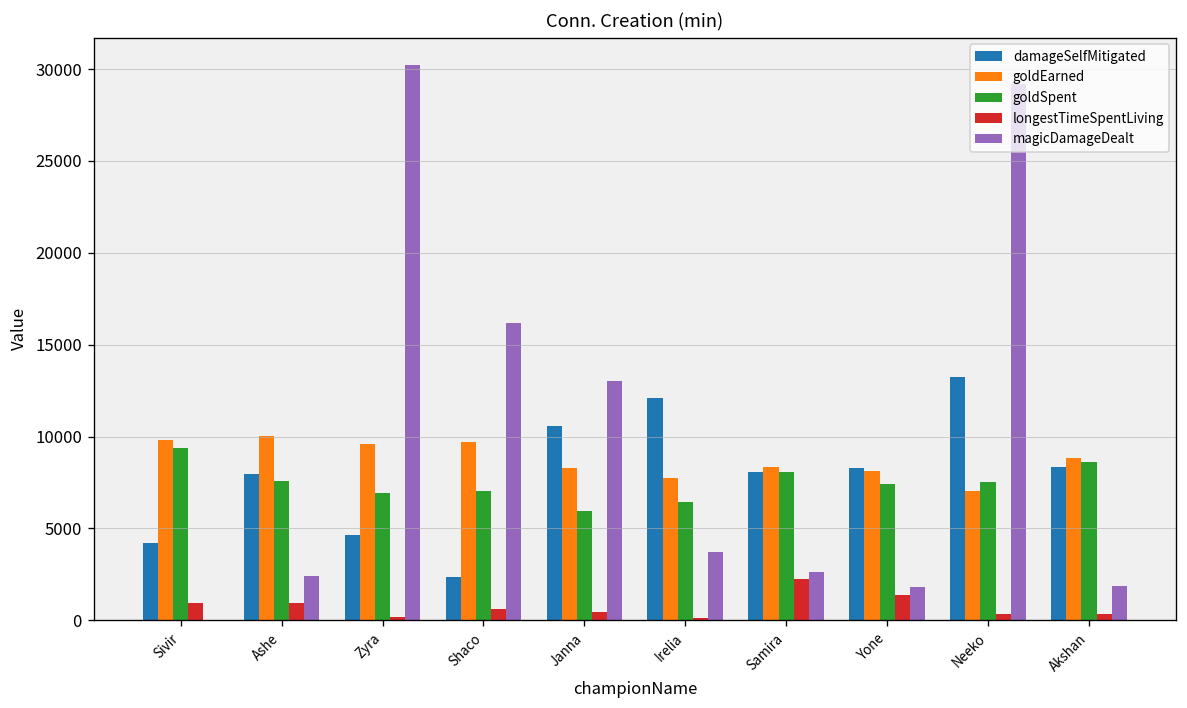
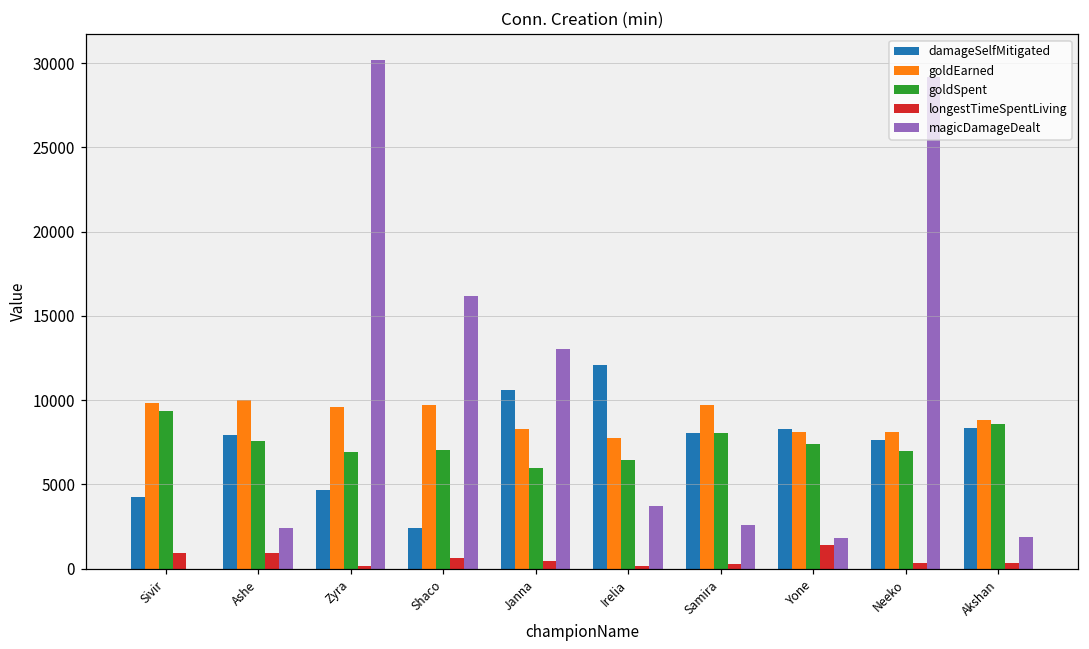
goldEarned, Samira: 8400 -> 9700
longestTimeSpentLiving, Samira: 2300 -> 200
damageSelfMitigated, Neeko: 13300 -> 7600
goldEarned, Neeko: 7000 -> 8100
goldSpent, Neeko: 7600 -> 7000
